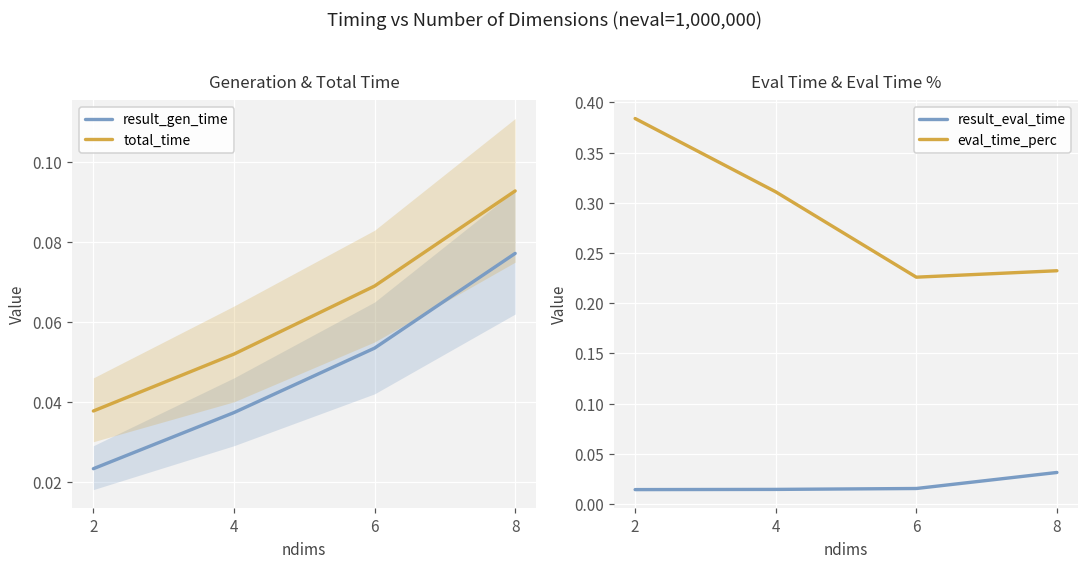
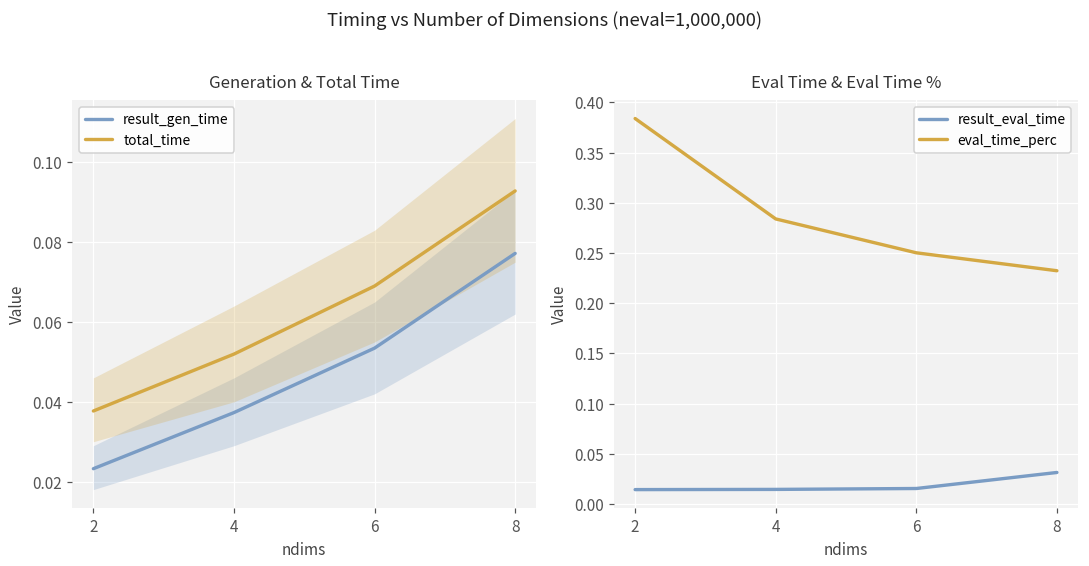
Eval Time & Eval Time %, eval_time_perc, 4: 0.31 -> 0.28
Eval Time & Eval Time %, eval_time_perc, 6: 0.23 -> 0.25
